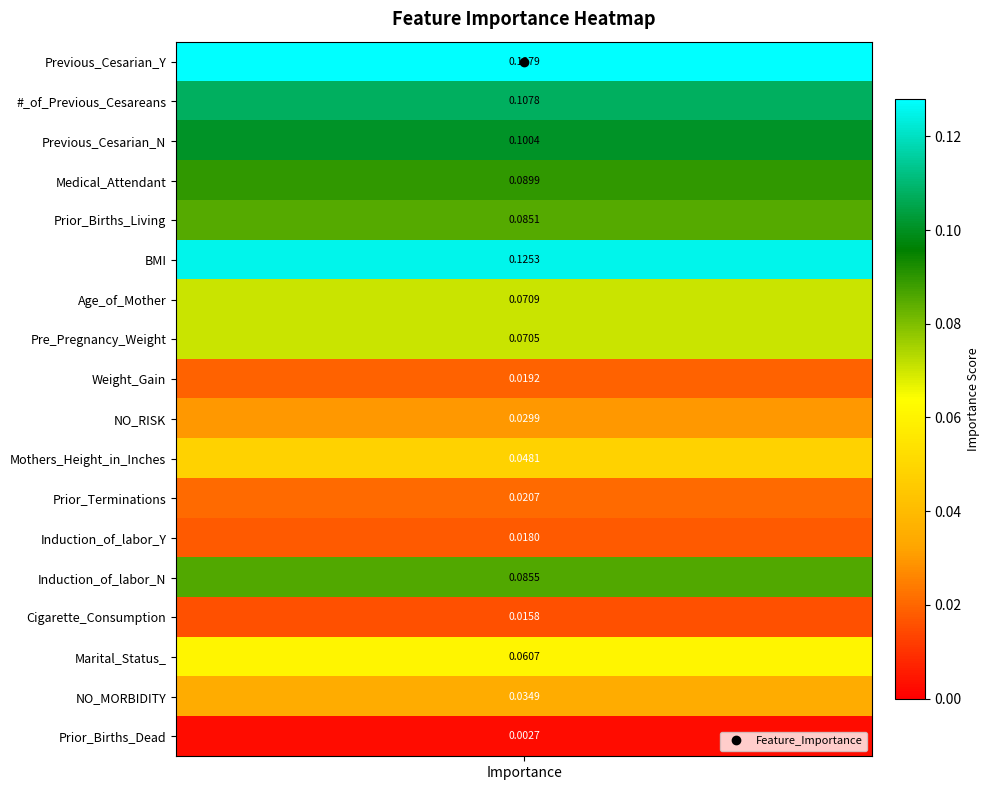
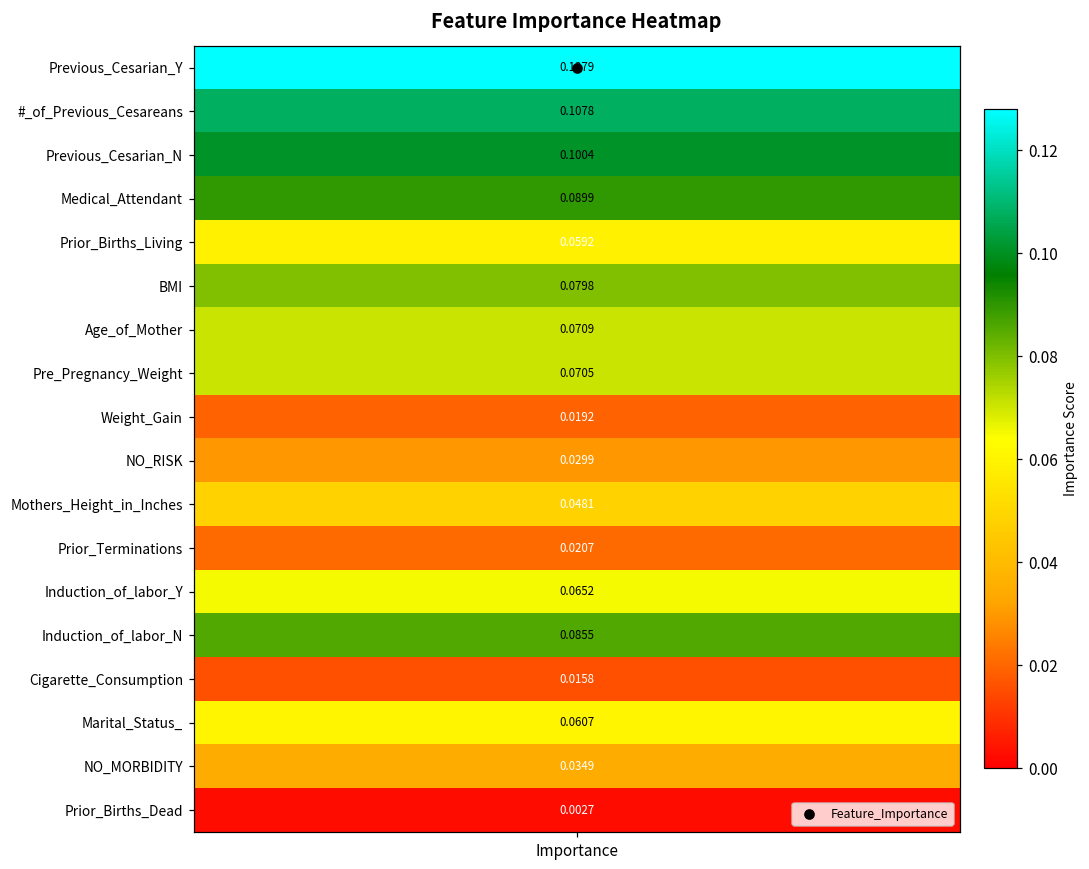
Prior_Births_Living, Importance: 0.0851 -> 0.0592
BMI, Importance: 0.1253 -> 0.0798
Induction_of_labor_Y, Importance: 0.0180 -> 0.0652
